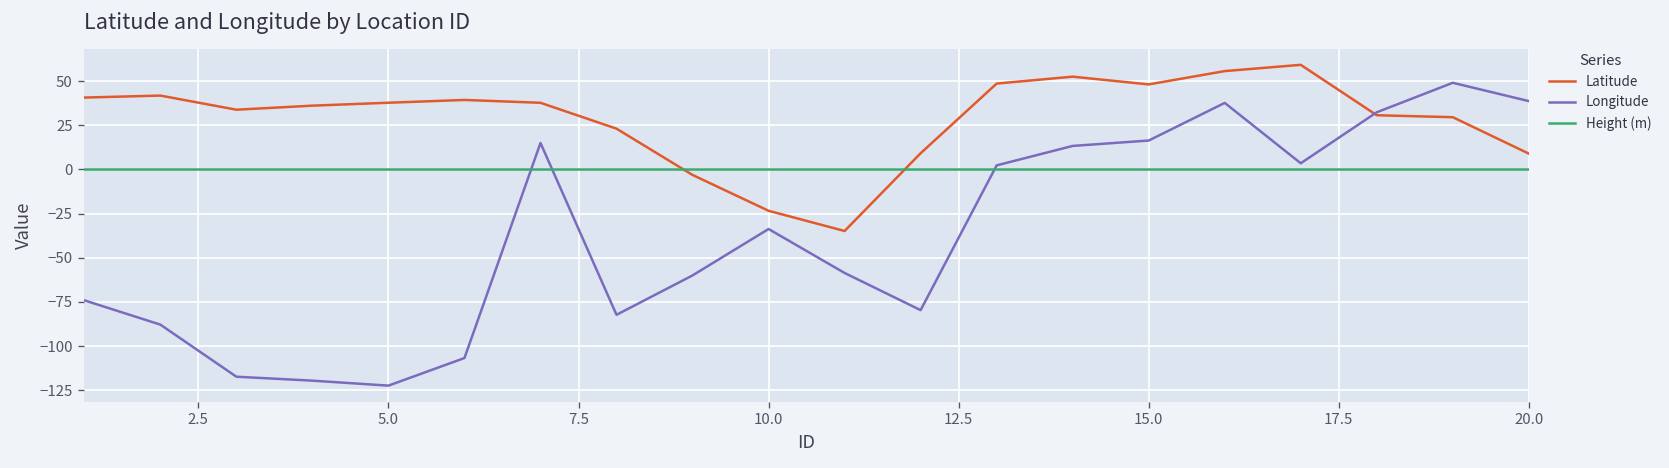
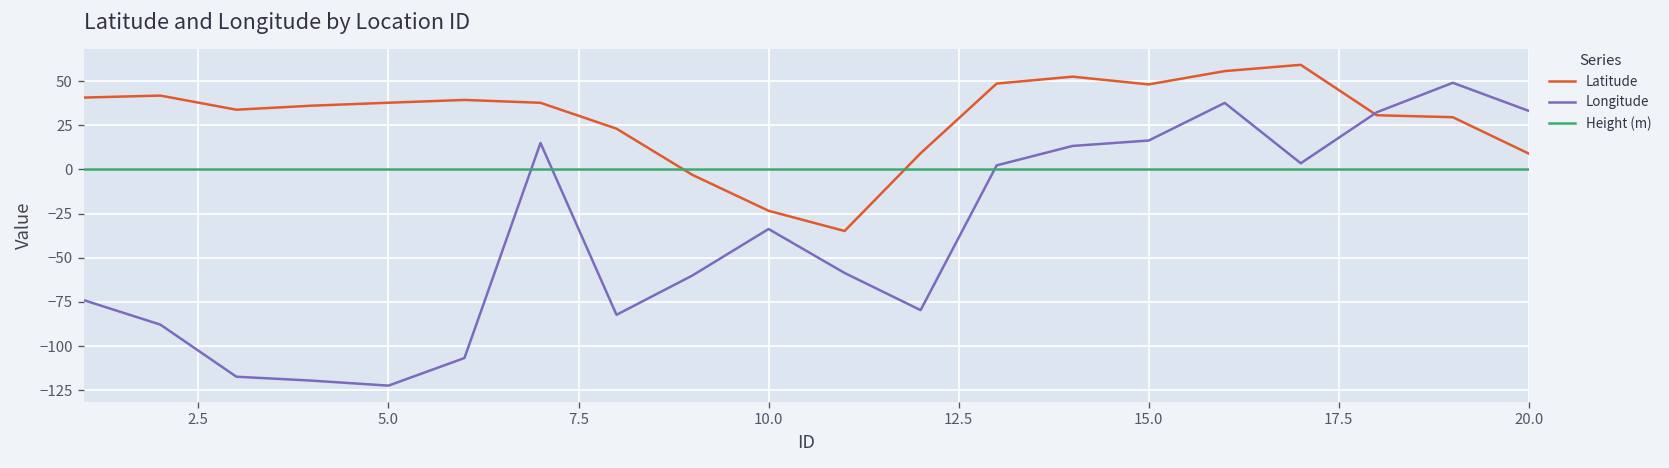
Longitude, 20.0: 39 -> 33
